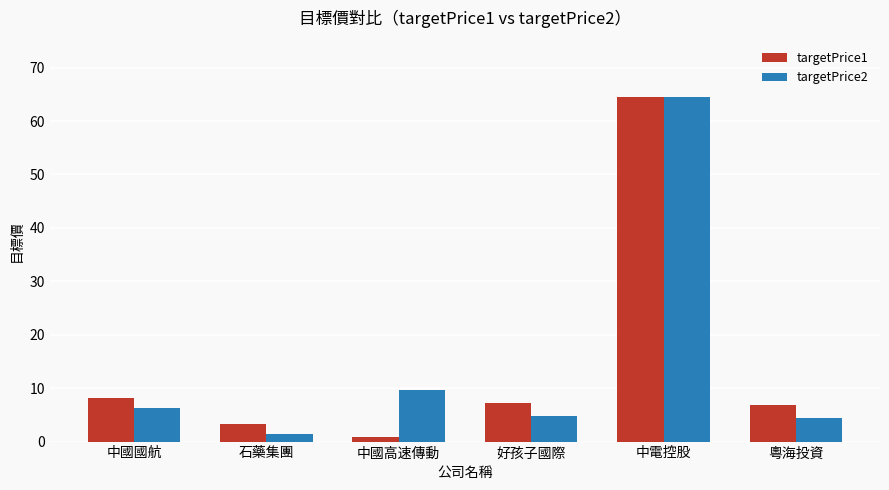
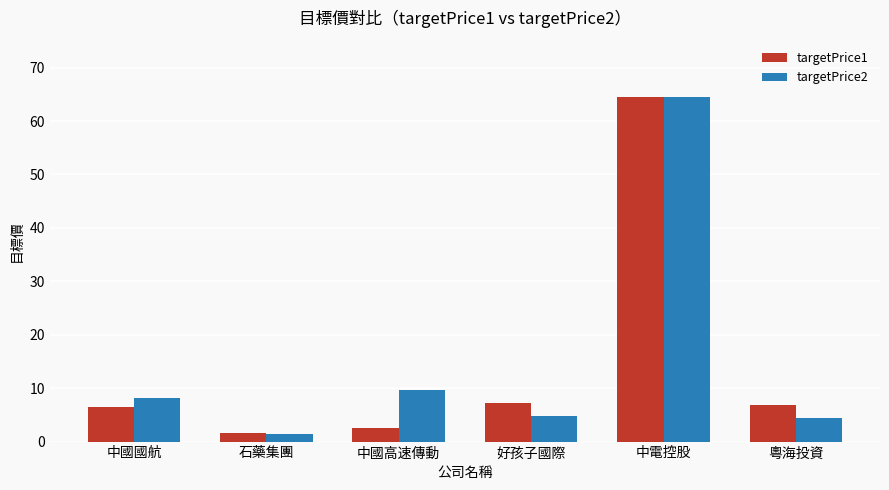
targetPrice1, 中國國航: 8 -> 6
targetPrice2, 中國國航: 6 -> 8
targetPrice1, 石藥集團: 3 -> 2
targetPrice1, 中國高速傳動: 1 -> 2
